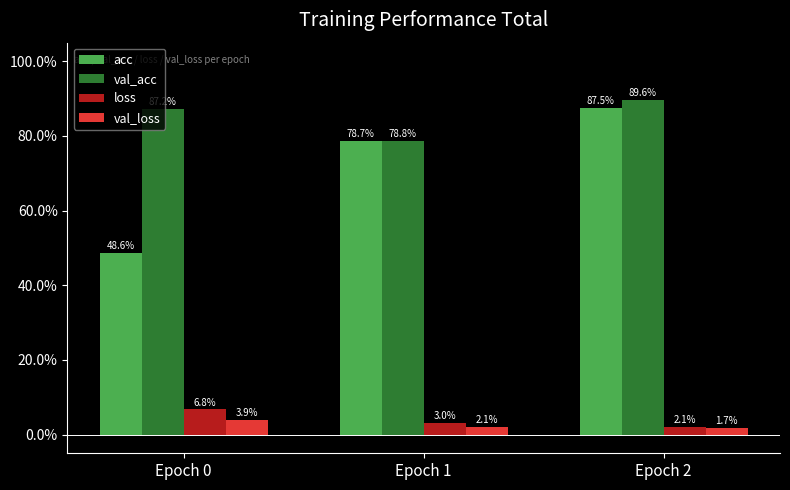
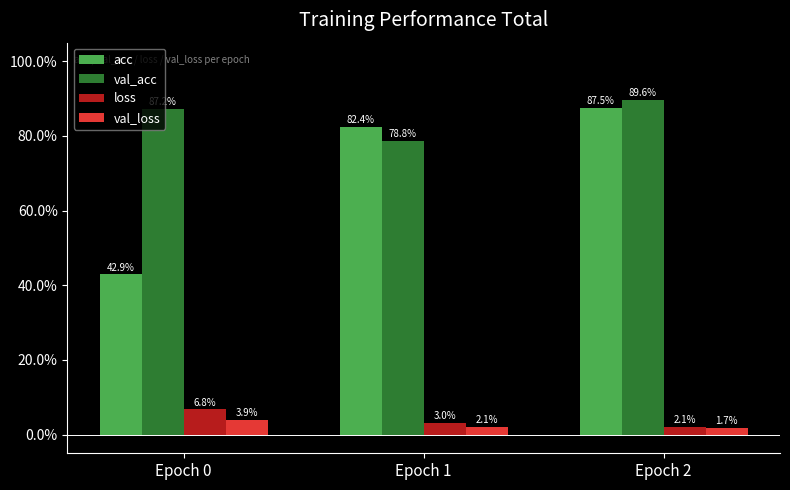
acc, Epoch 0: 48.6% -> 42.9%
acc, Epoch 1: 78.7% -> 82.4%
